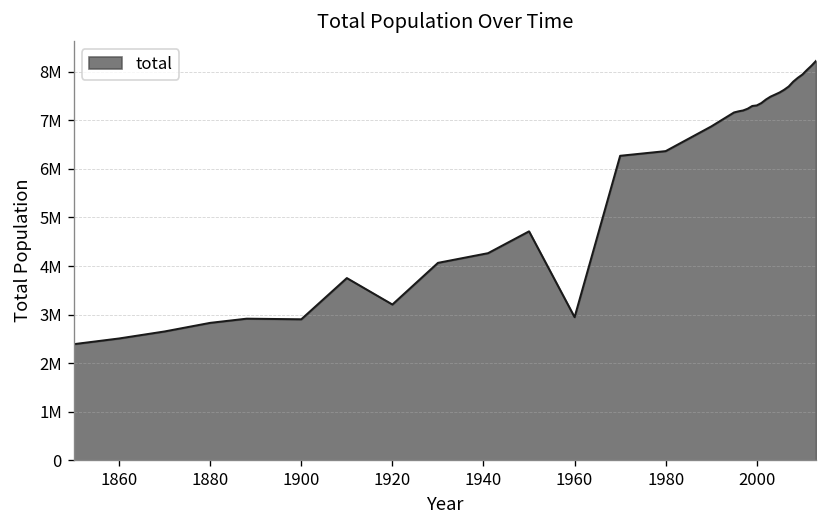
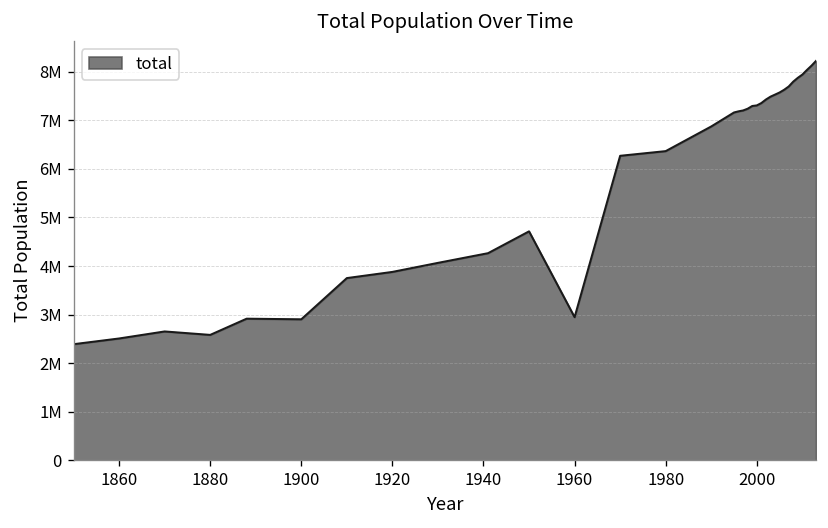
1880: 2800000 -> 2600000
1920: 3200000 -> 3900000
